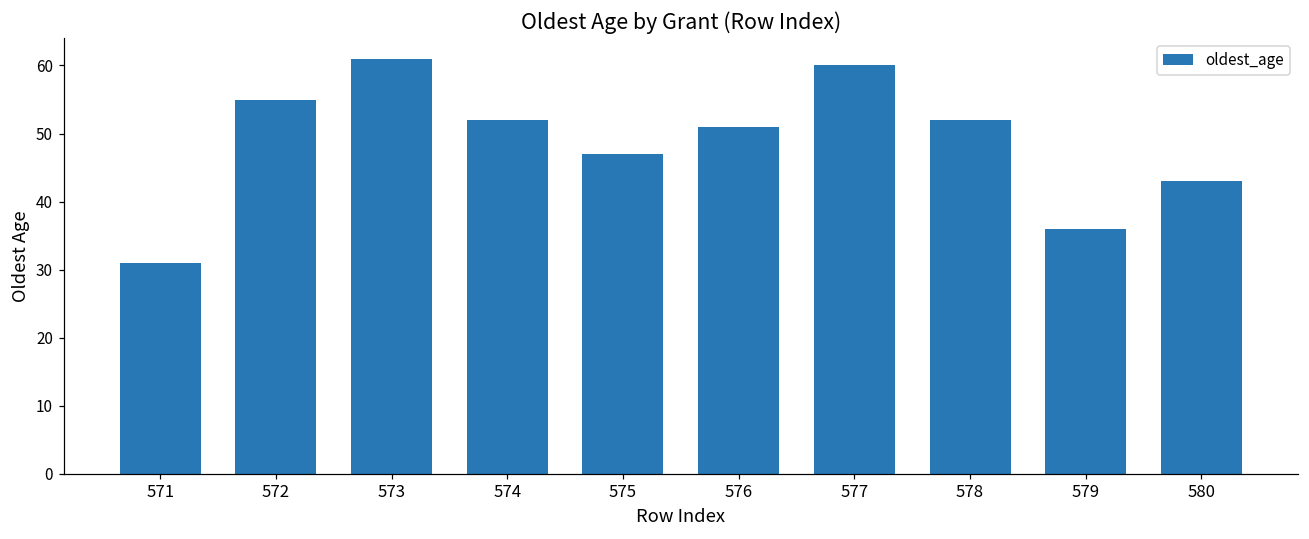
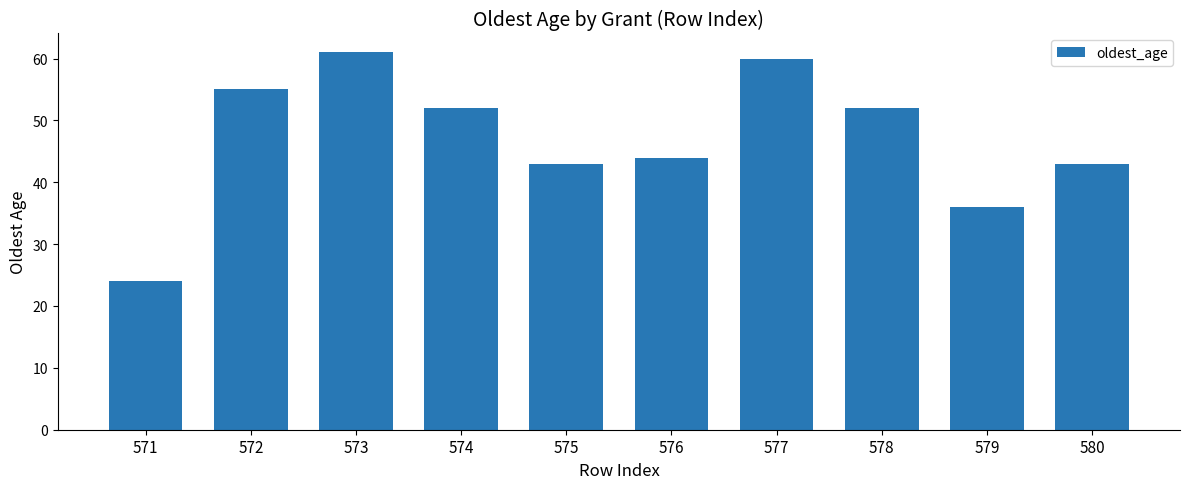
571: 31 -> 24
575: 47 -> 43
576: 51 -> 44
